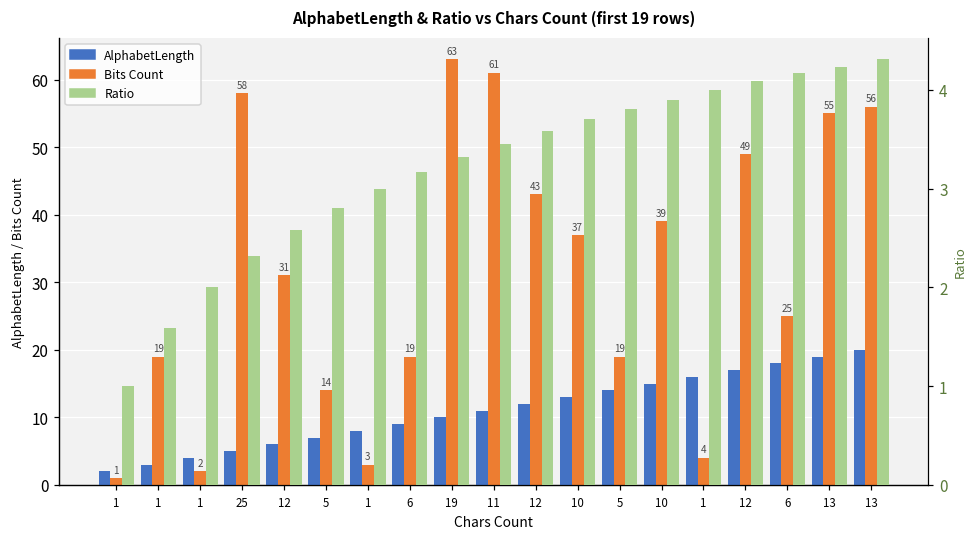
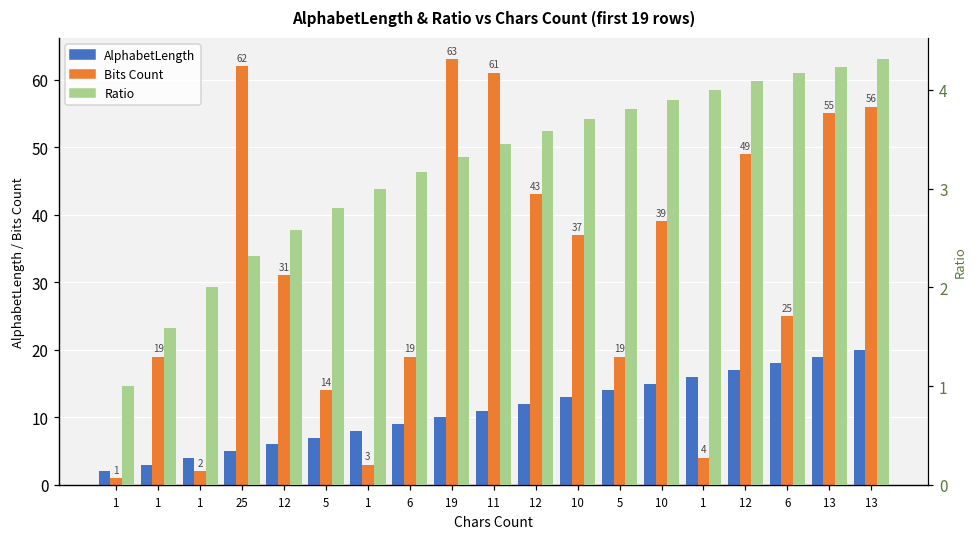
Bits Count, 25: 58 -> 62
